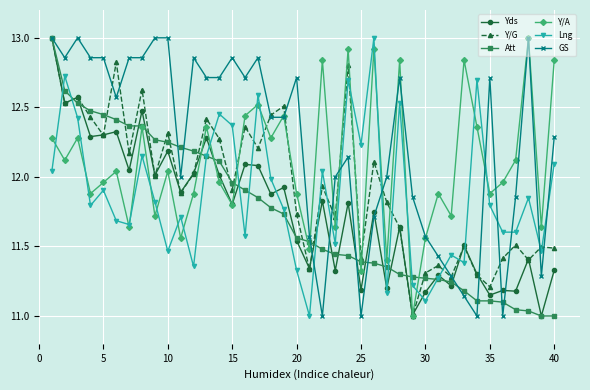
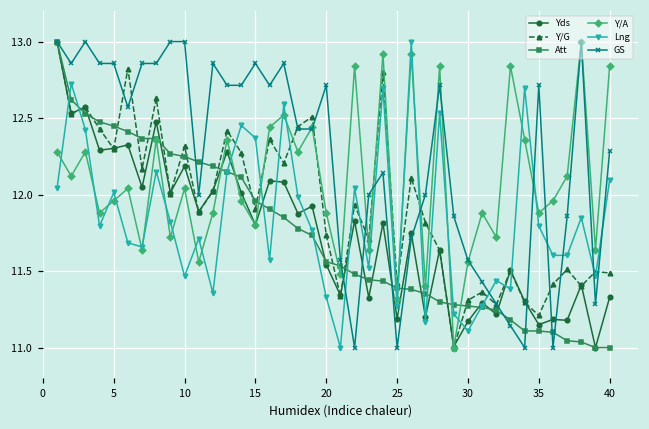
Lng, 5: 11.90 -> 12.01
Lng, 25: 12.23 -> 11.27
